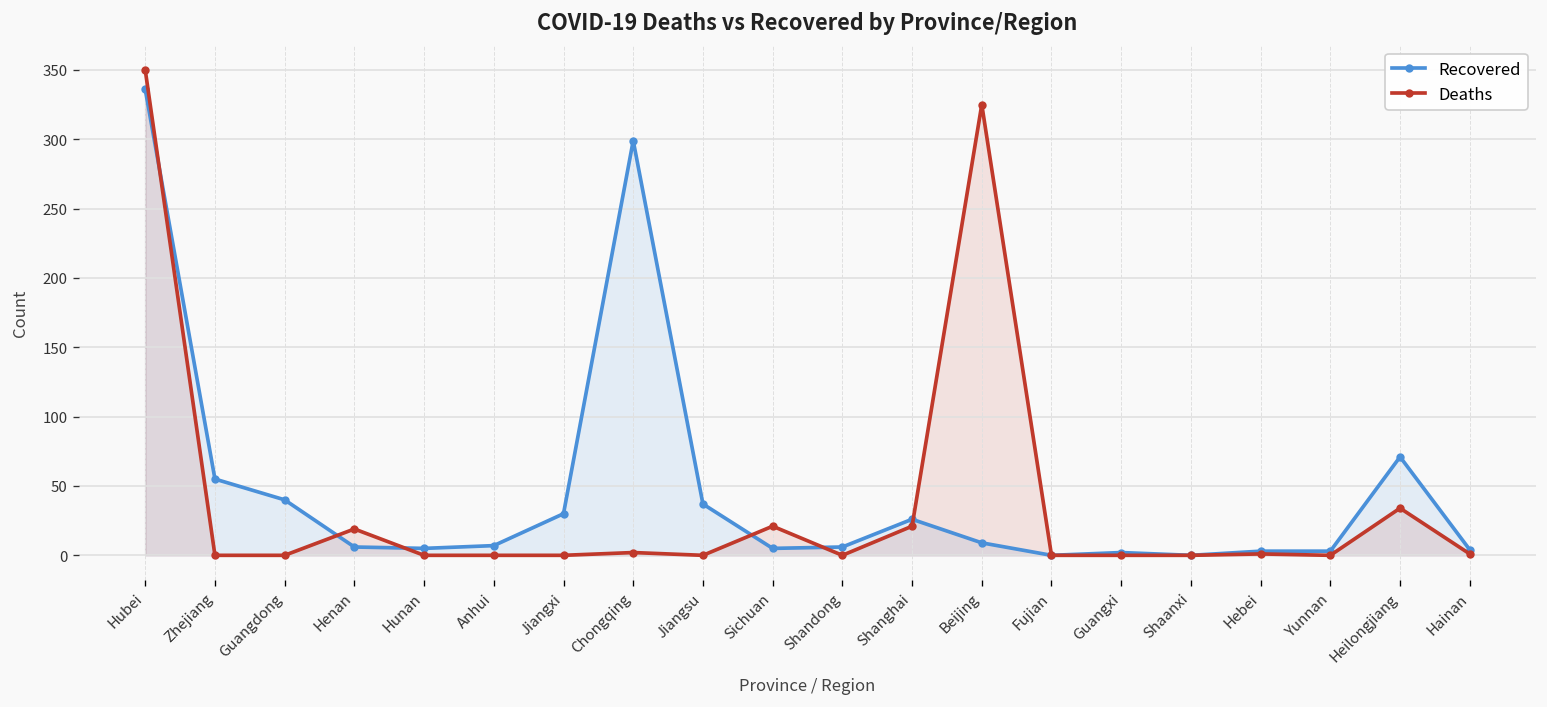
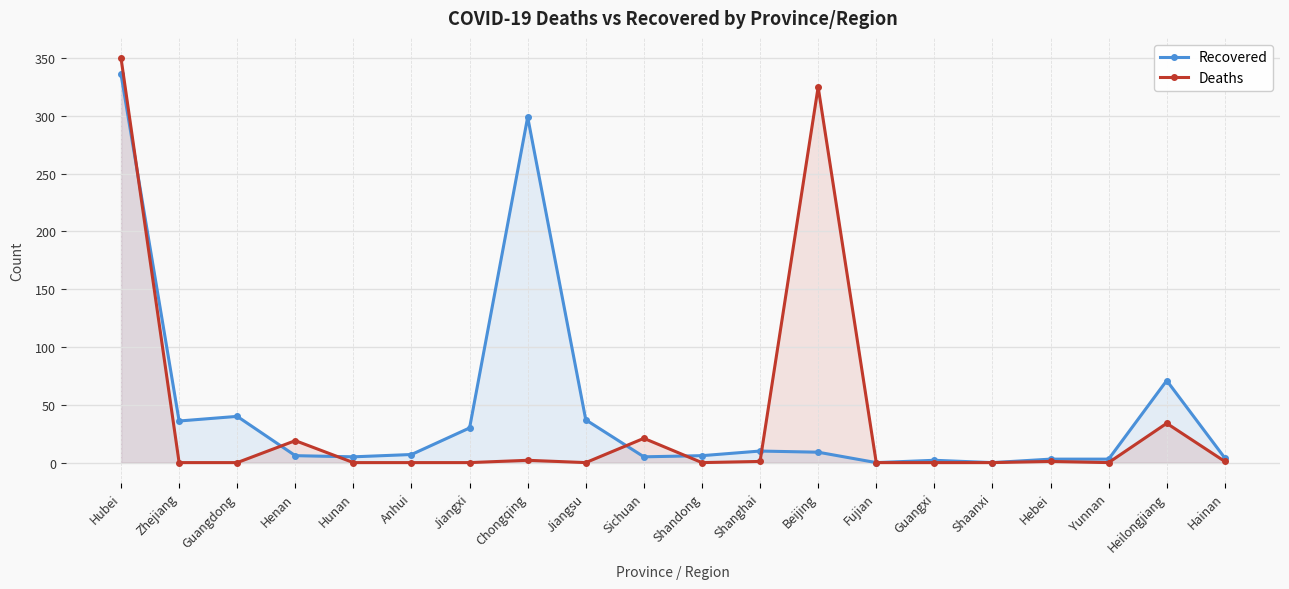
Recovered, Zhejiang: 55 -> 36
Recovered, Shanghai: 26 -> 10
Deaths, Shanghai: 21 -> 1
